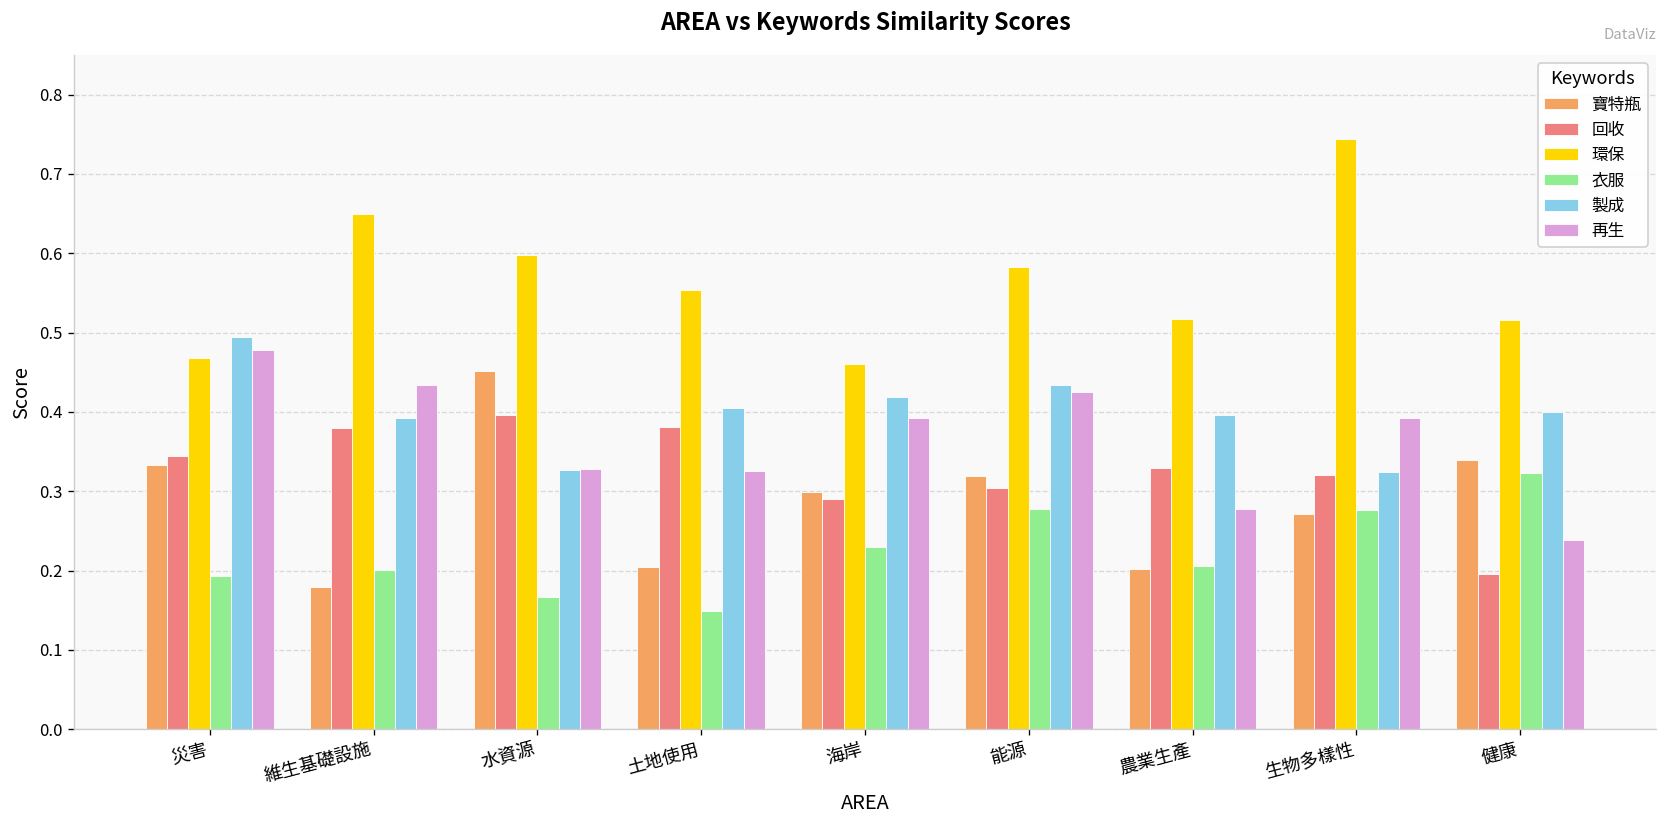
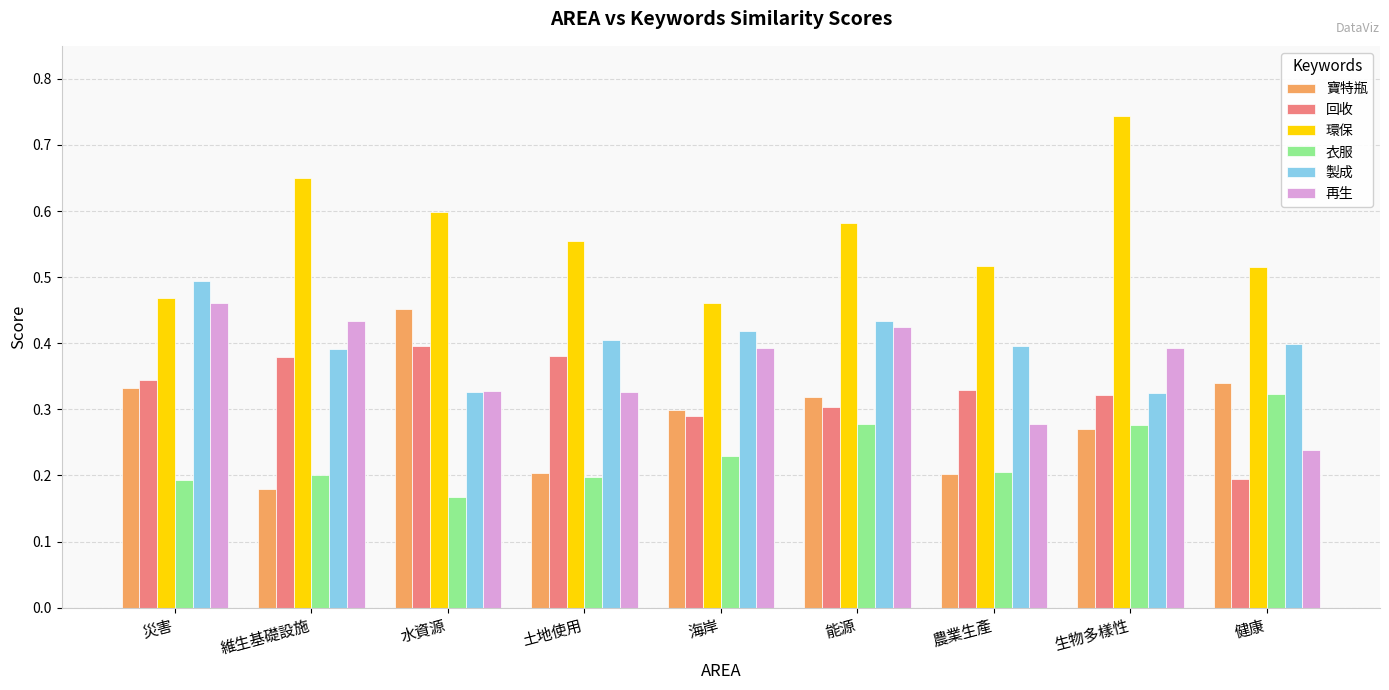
再生, 災害: 0.48 -> 0.46
衣服, 土地使用: 0.15 -> 0.20
